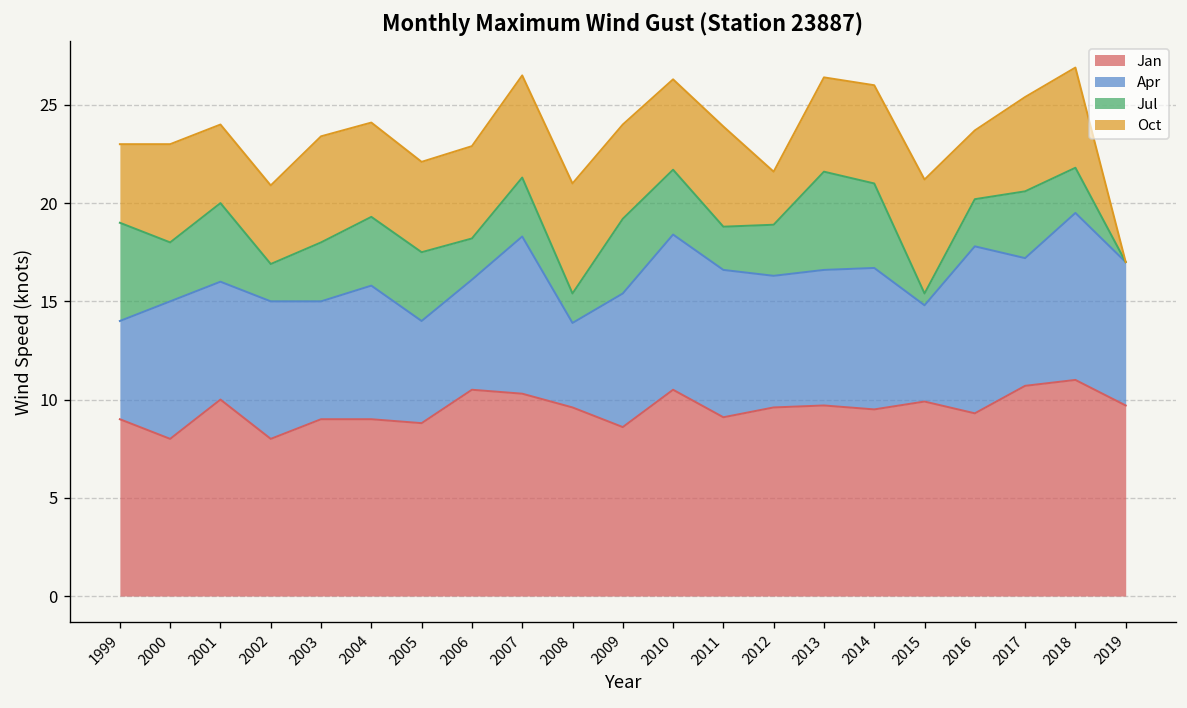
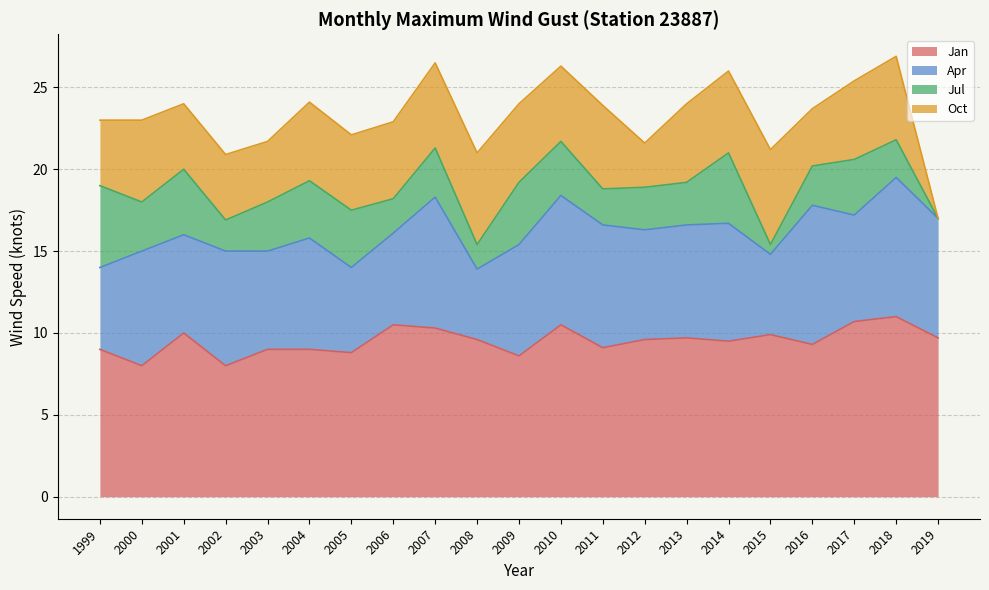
Oct, 2003: 5.4 -> 3.7
Jul, 2013: 5.0 -> 2.6
